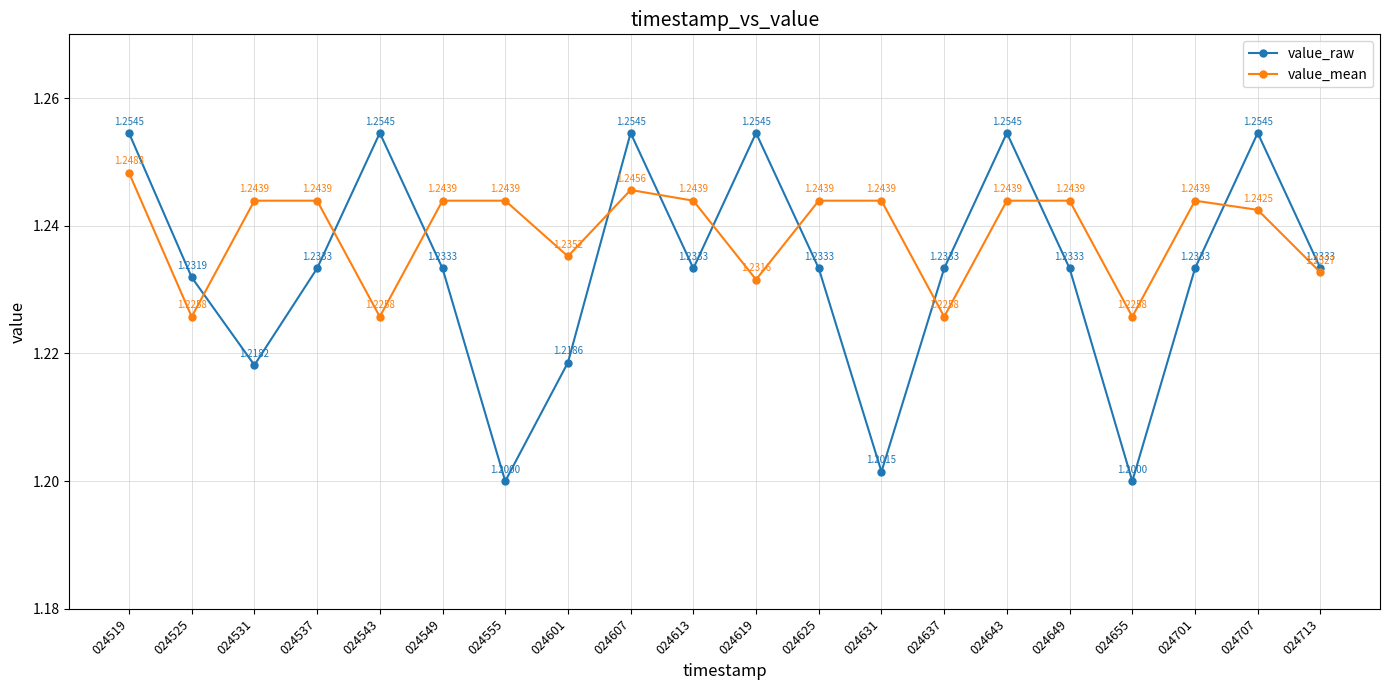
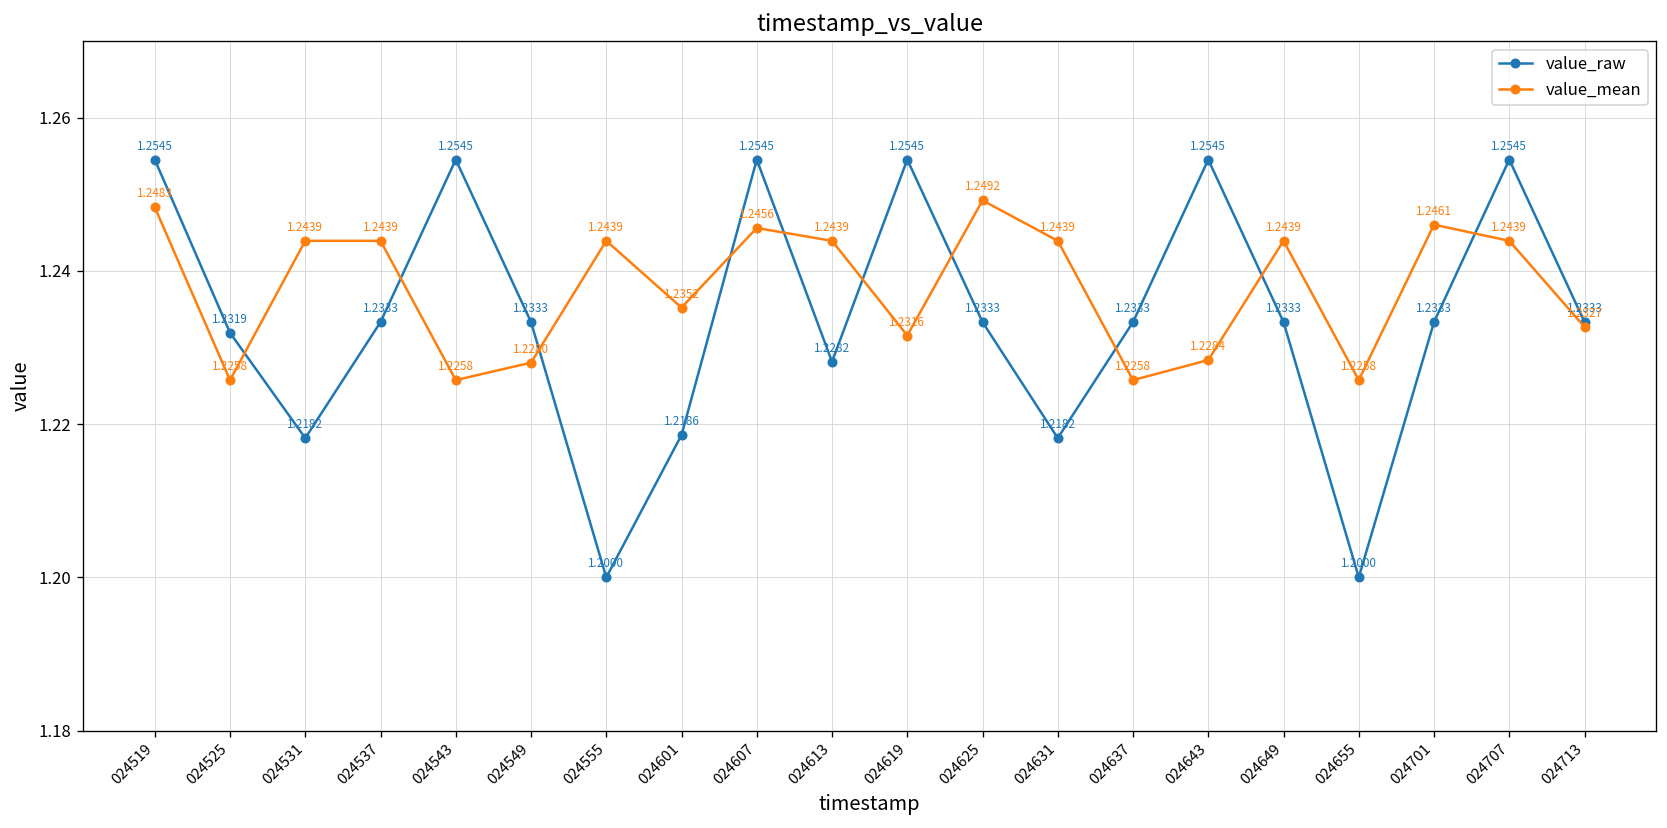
value_mean, 024549: 1.2439 -> 1.2280
value_raw, 024613: 1.2333 -> 1.2282
value_mean, 024625: 1.2439 -> 1.2492
value_raw, 024631: 1.2015 -> 1.2182
value_mean, 024643: 1.2439 -> 1.2284
value_mean, 024701: 1.2439 -> 1.2461
value_mean, 024707: 1.2425 -> 1.2439
